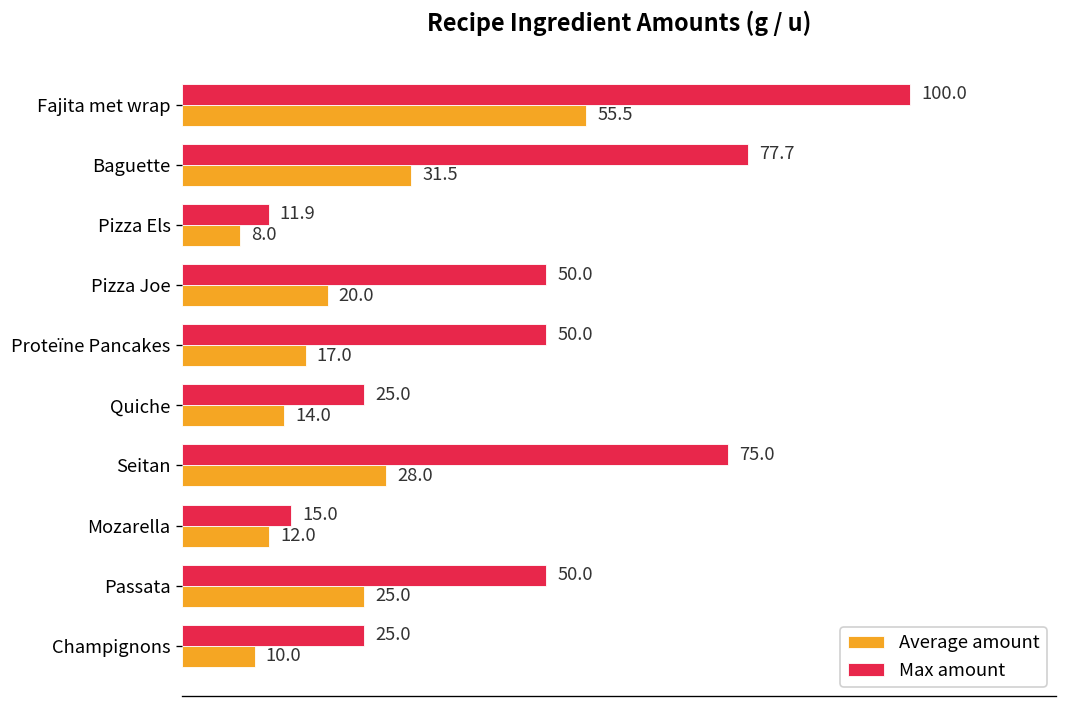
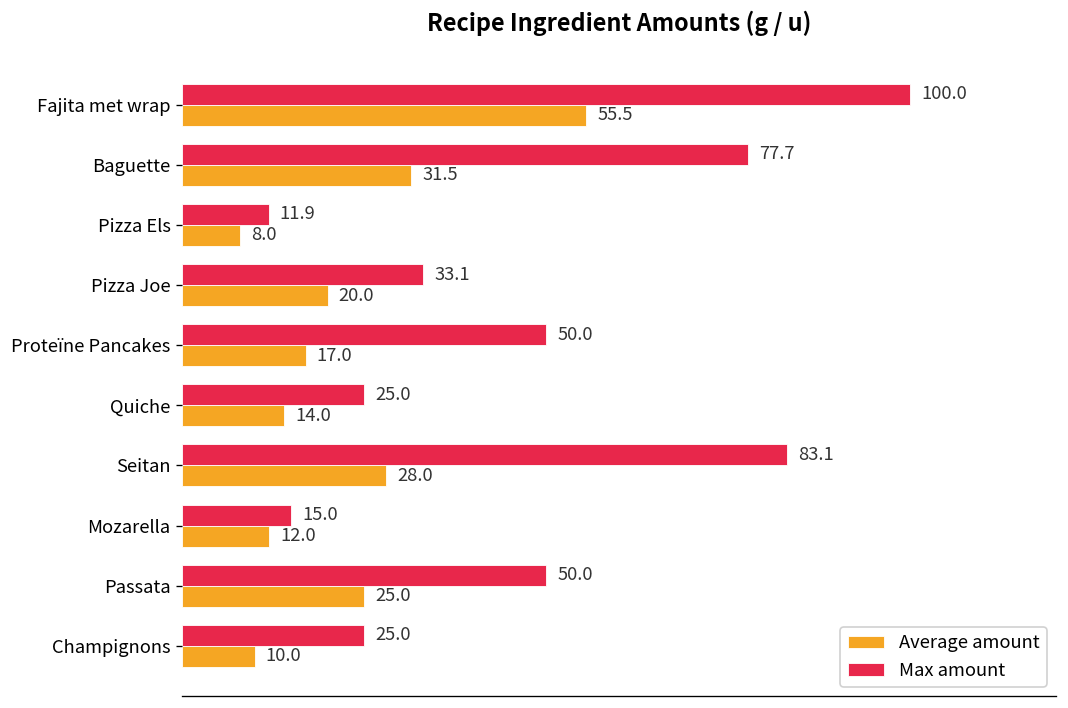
Max amount, Pizza Joe: 50.0 -> 33.1
Max amount, Seitan: 75.0 -> 83.1
